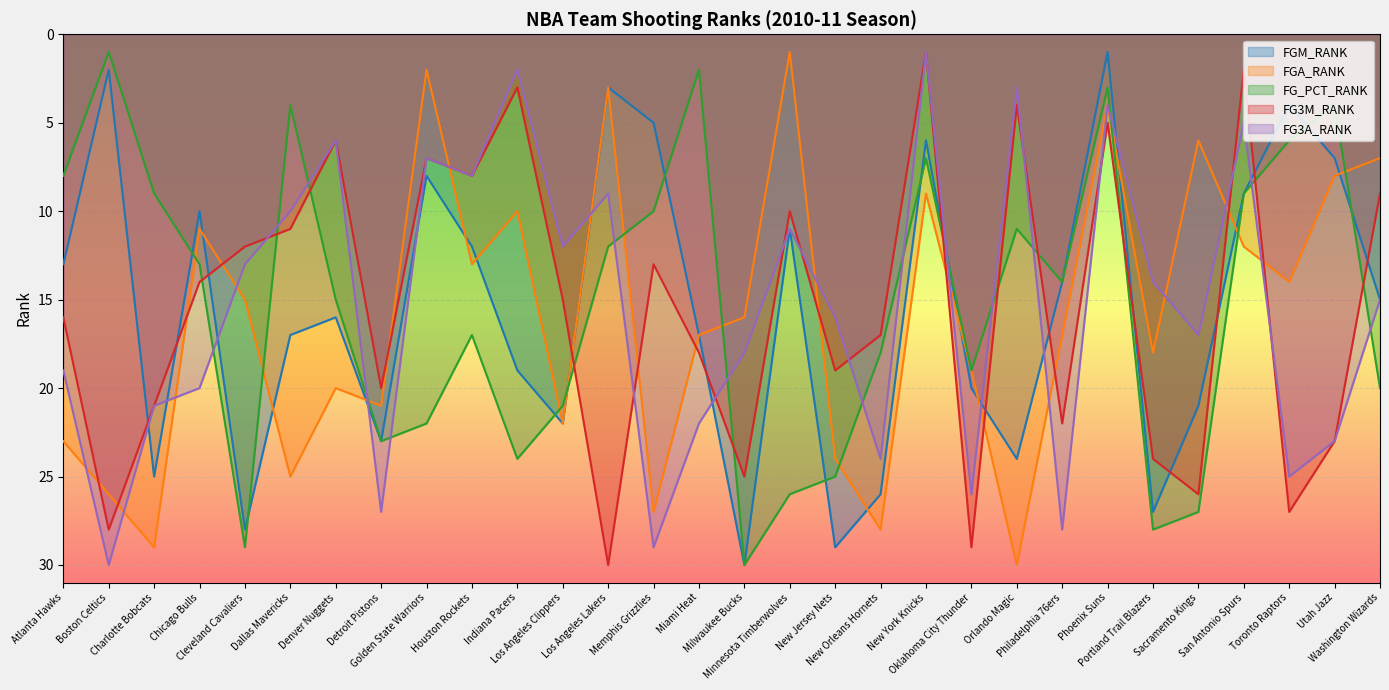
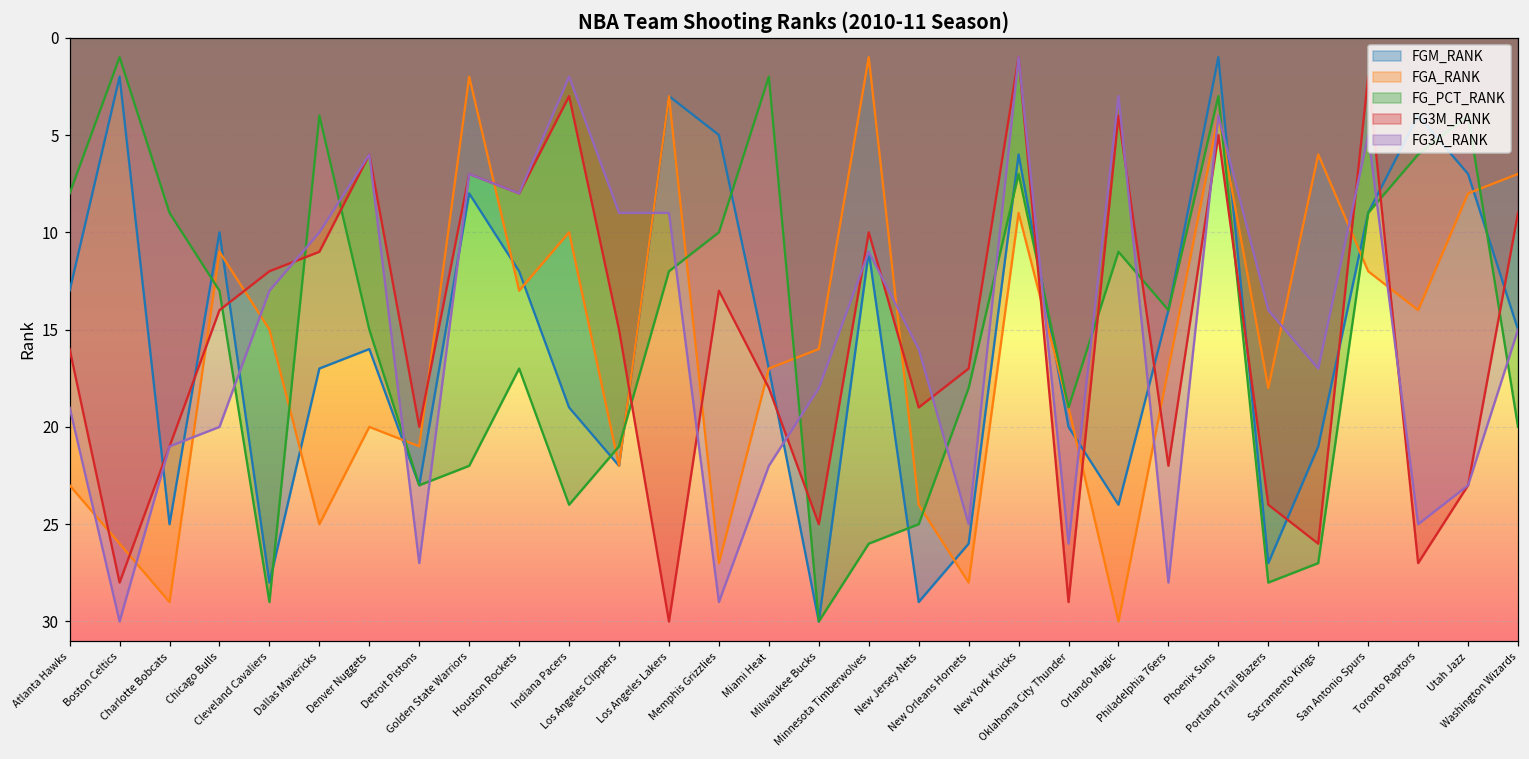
FG3A_RANK, Los Angeles Clippers: 12 -> 9
FG3A_RANK, New Orleans Hornets: 24 -> 25
